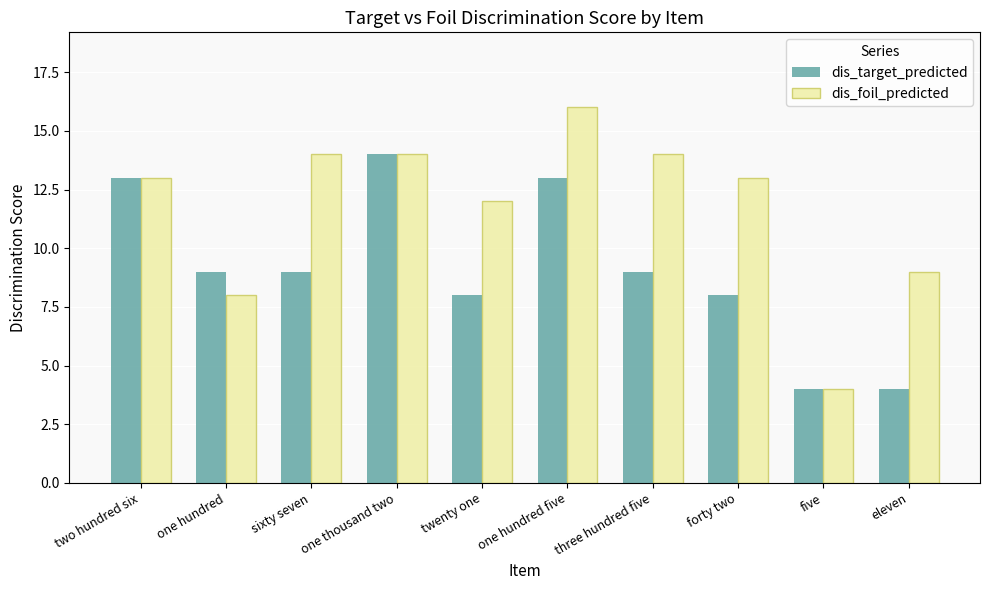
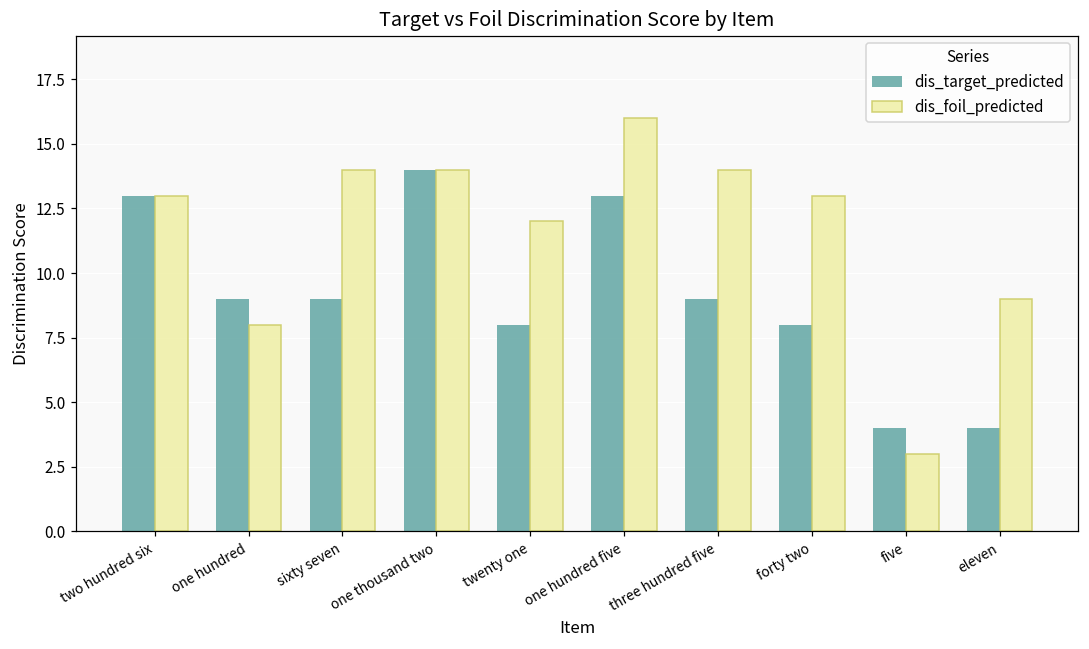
dis_foil_predicted, five: 4 -> 3
